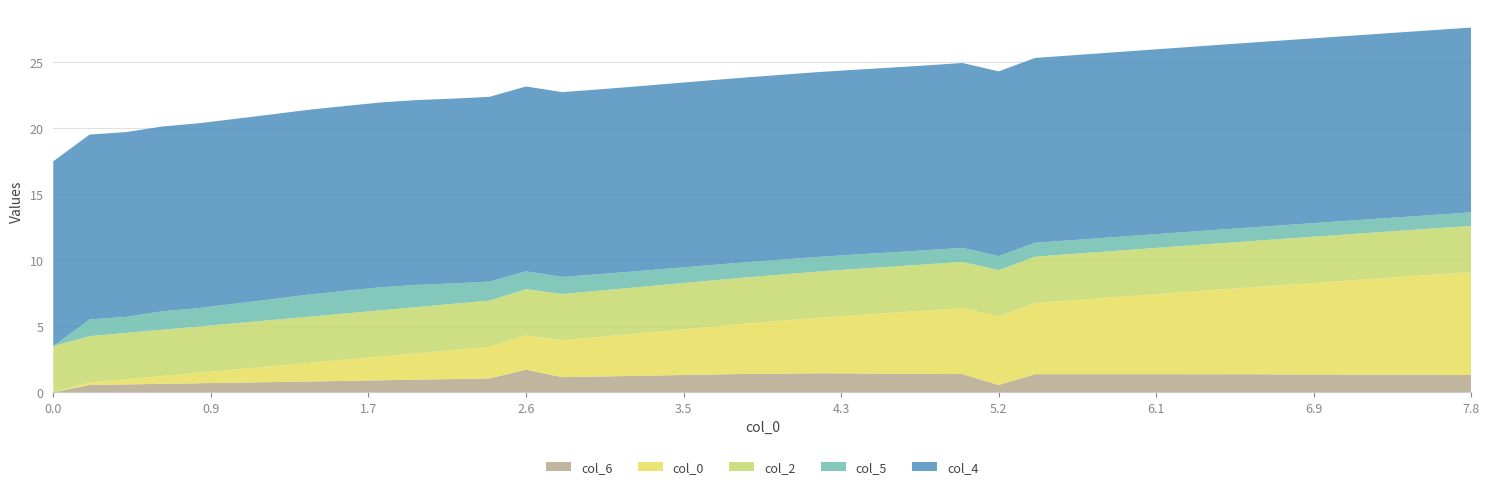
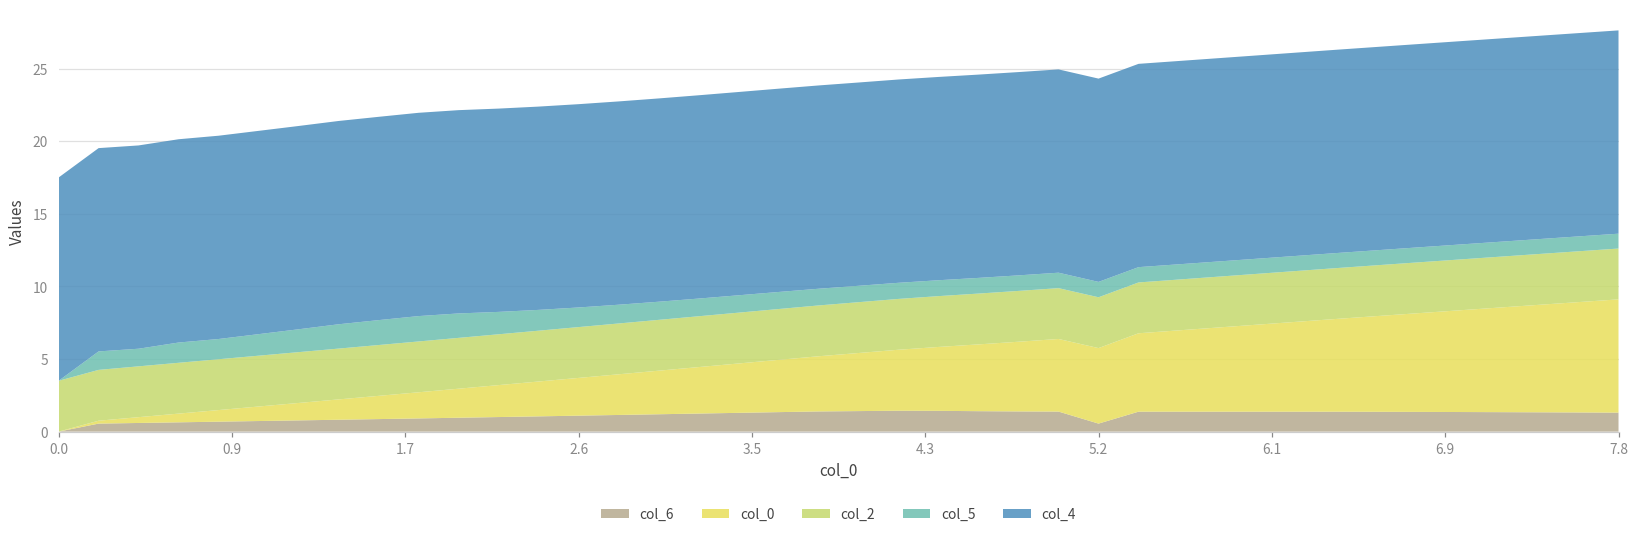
col_6, 2.6: 1.7 -> 1.1
